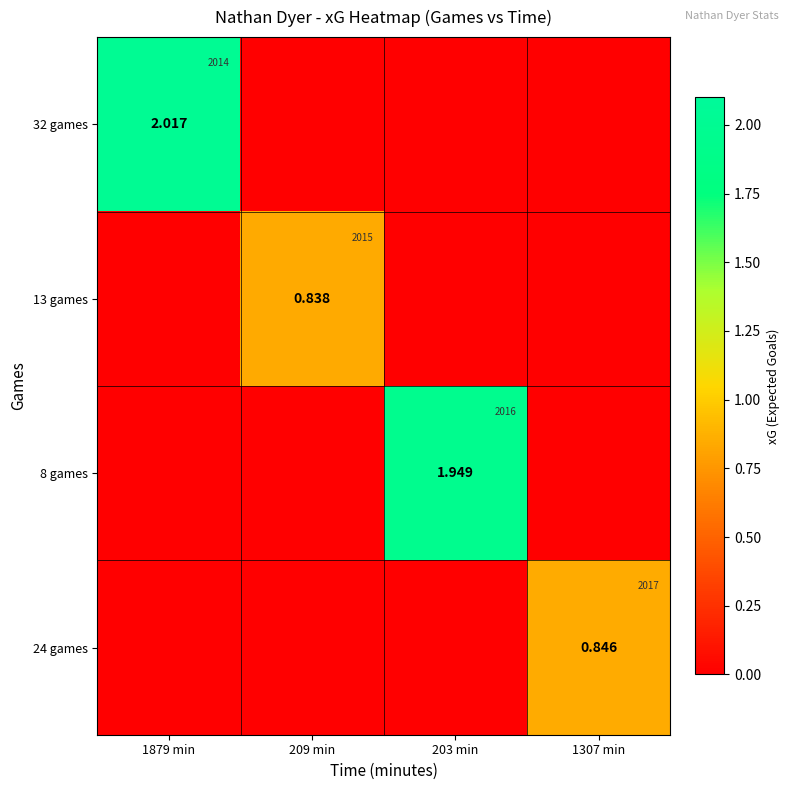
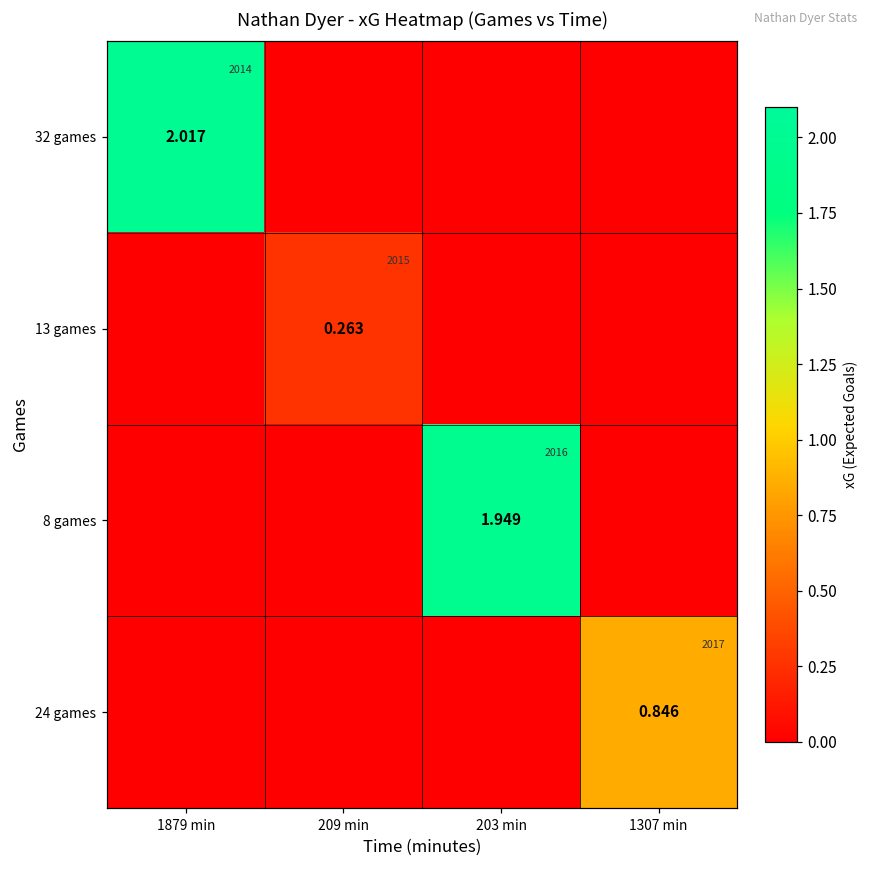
13 games, 209 min: 0.838 -> 0.263
